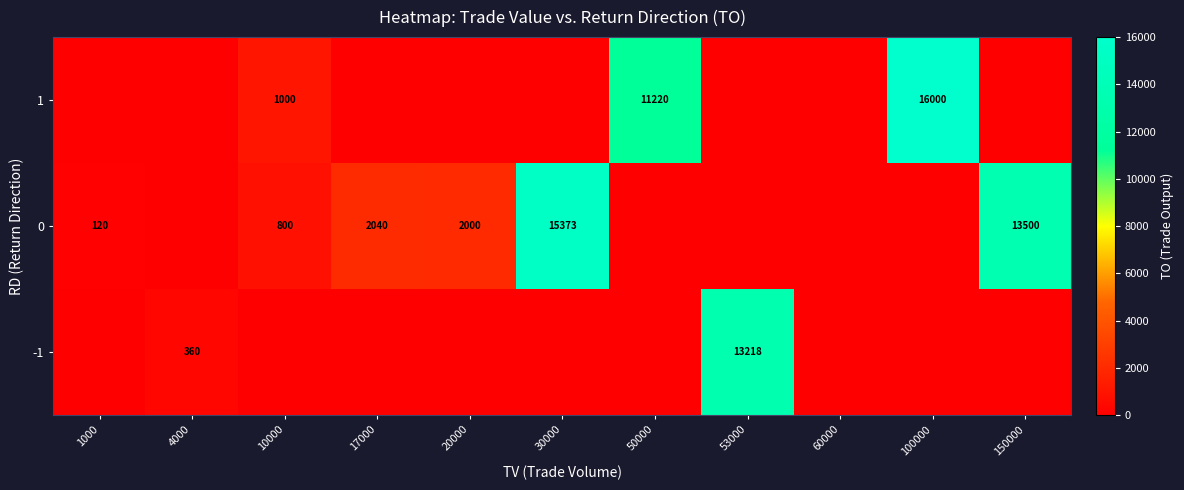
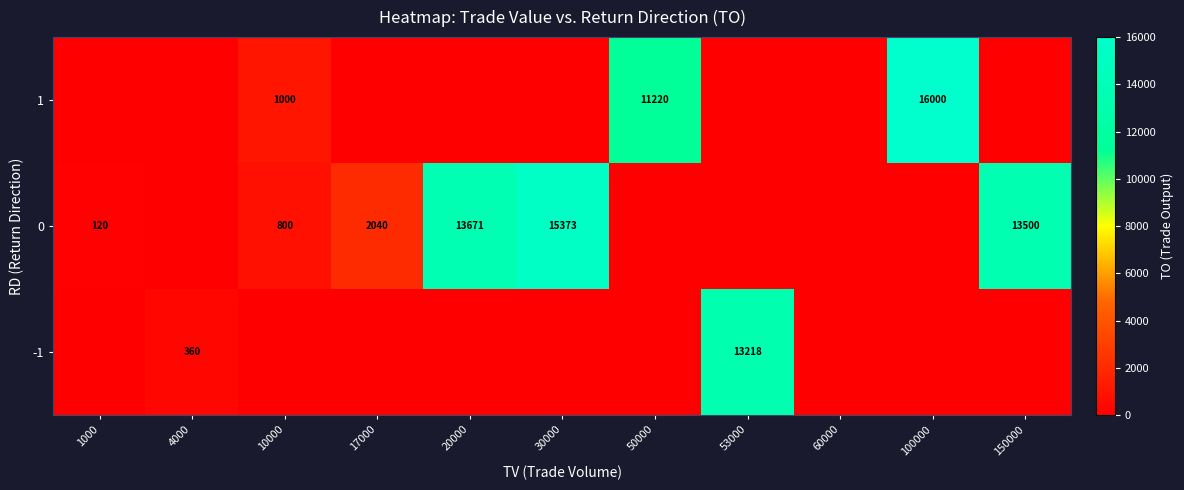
0, 20000: 2000 -> 13671
